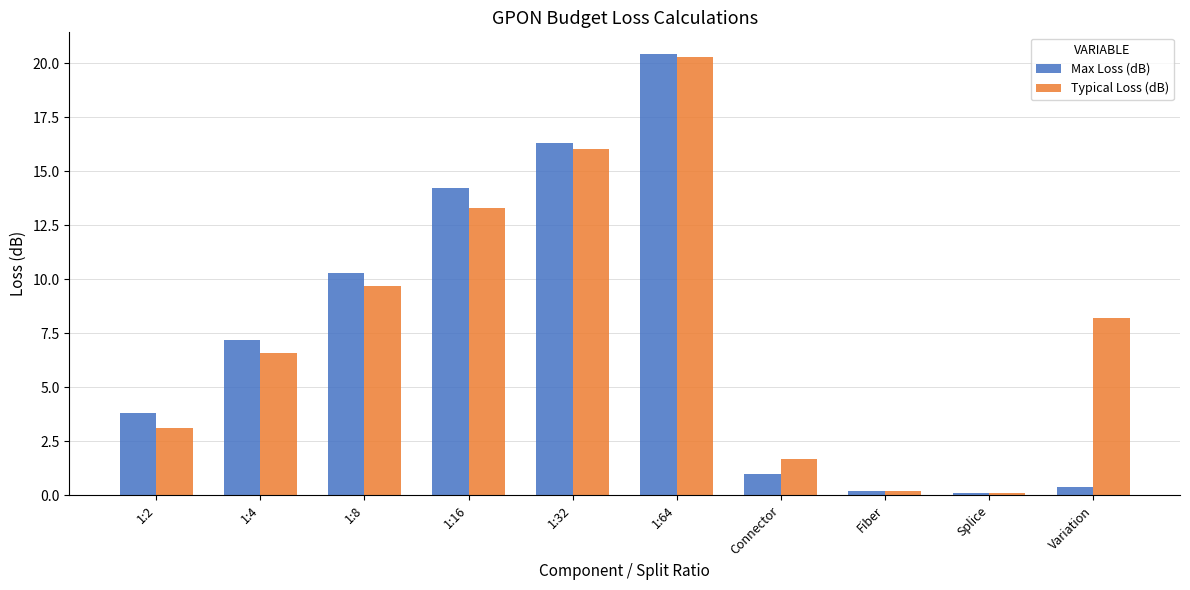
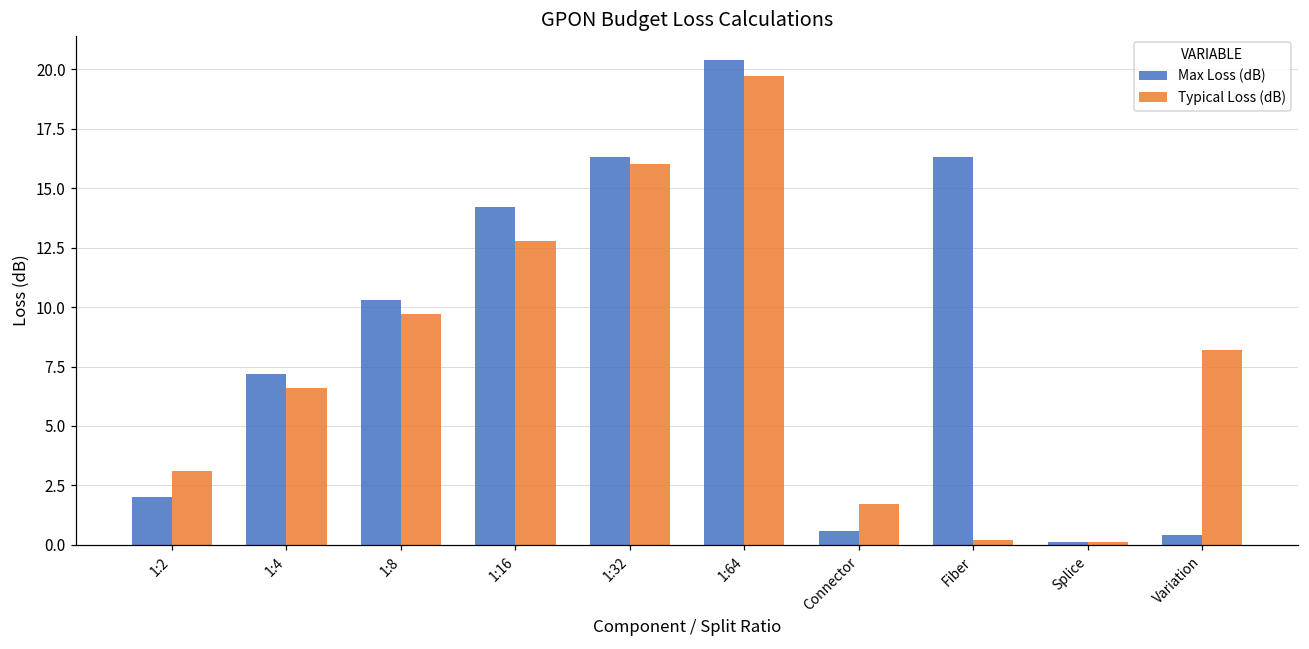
Max Loss (dB), 1:2: 3.8 -> 2.0
Typical Loss (dB), 1:16: 13.3 -> 12.8
Typical Loss (dB), 1:64: 20.3 -> 19.7
Max Loss (dB), Connector: 1.0 -> 0.6
Max Loss (dB), Fiber: 0.2 -> 16.3
